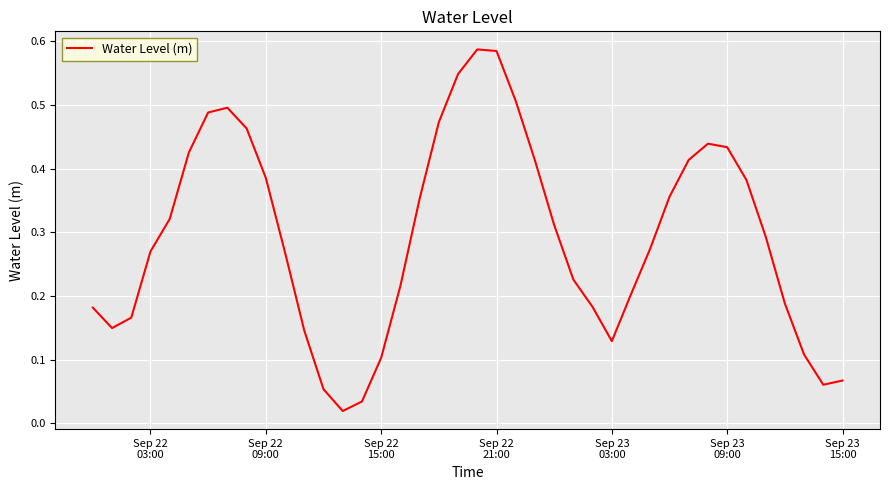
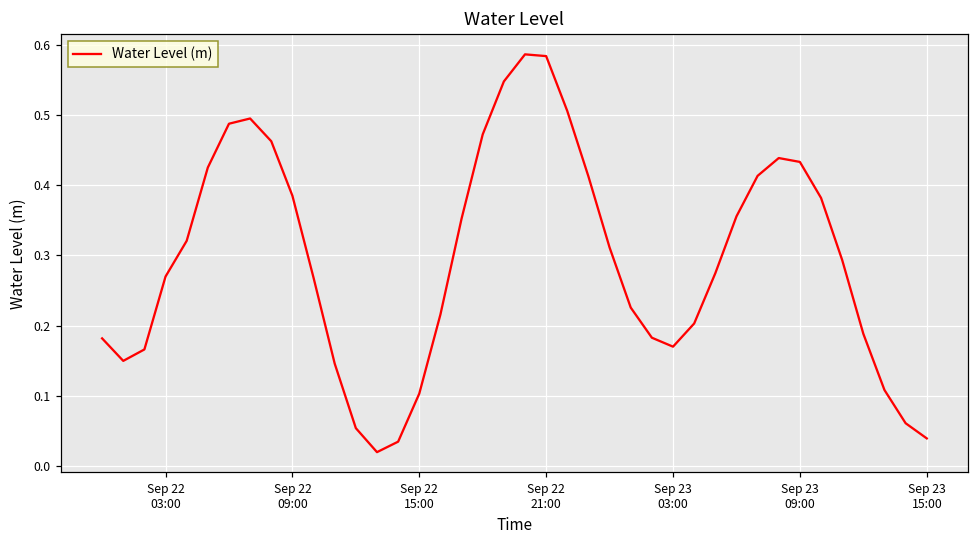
Sep 23 03:00: 0.13 -> 0.17
Sep 23 15:00: 0.07 -> 0.04
